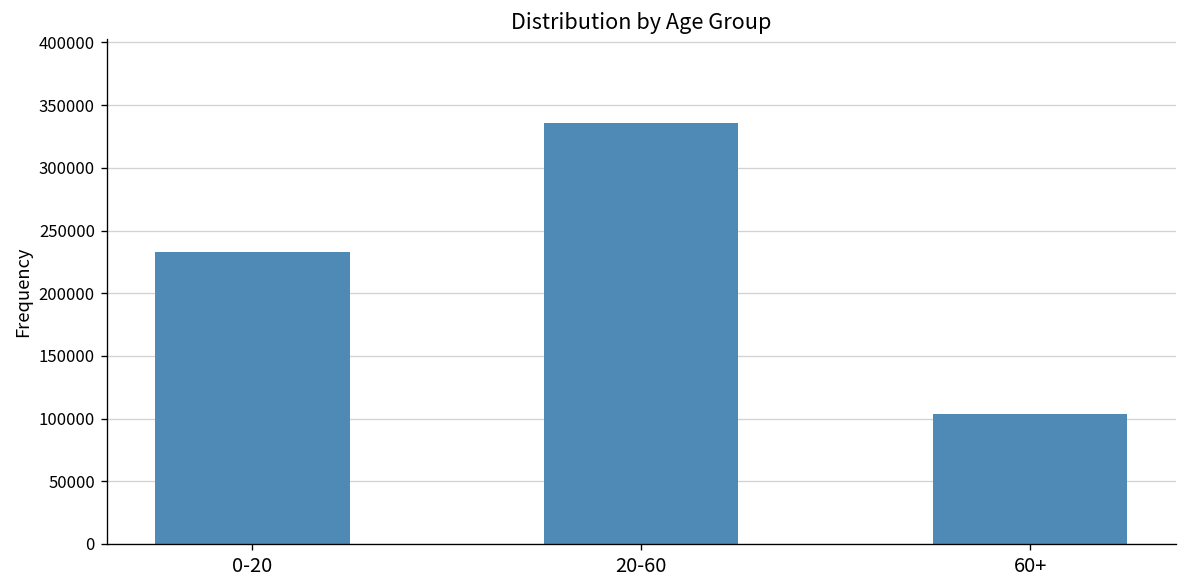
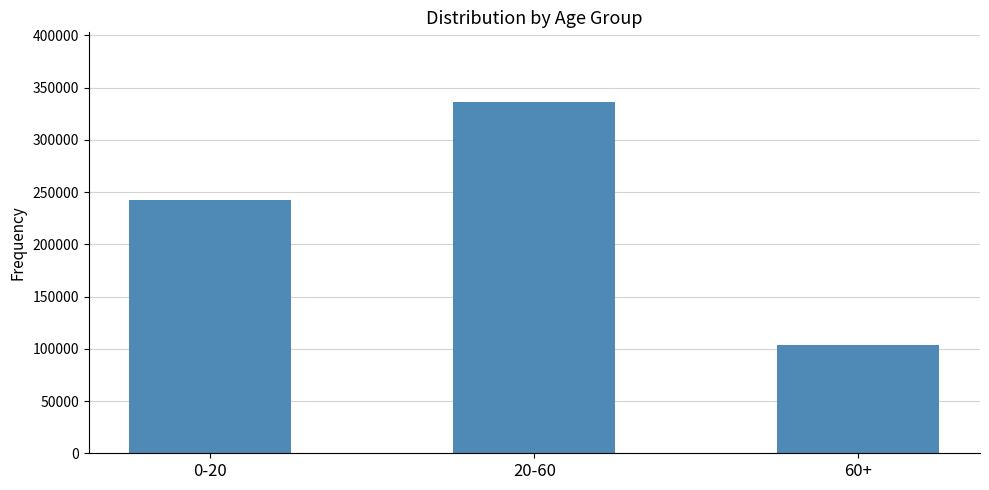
0-20: 233000 -> 242000
